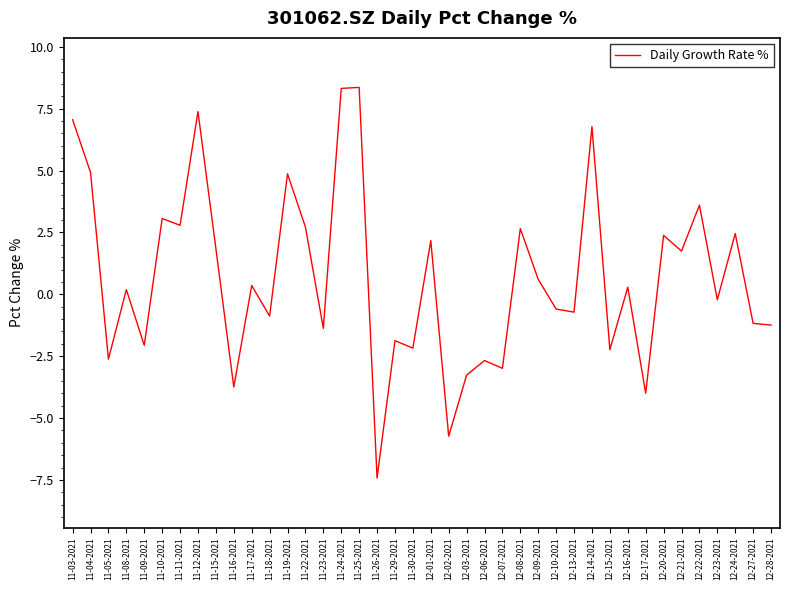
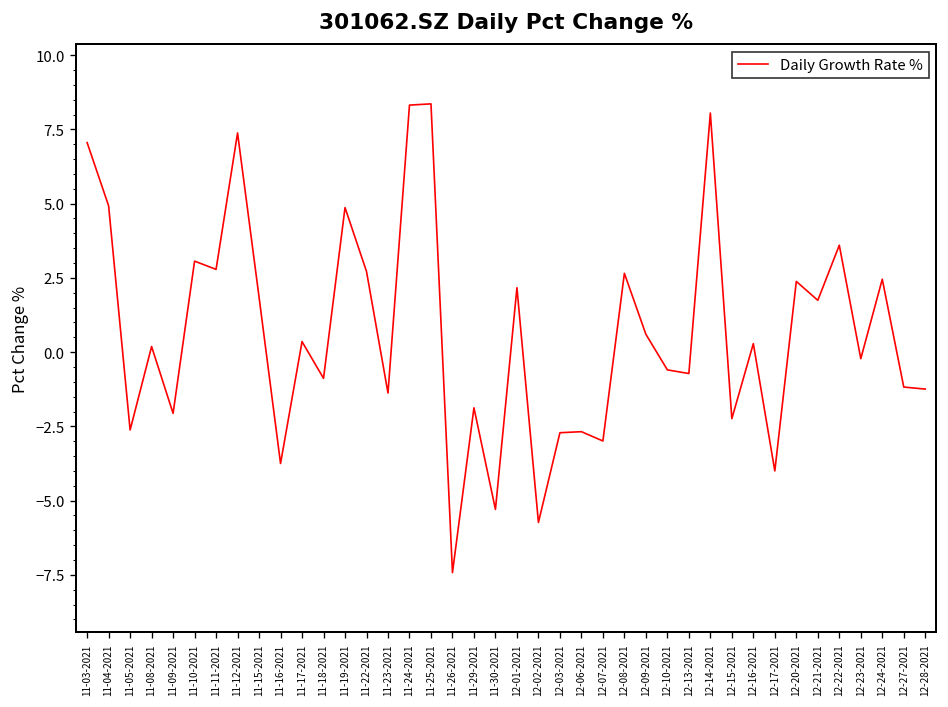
11-30-2021: -2.2 -> -5.3
12-03-2021: -3.3 -> -2.7
12-14-2021: 6.8 -> 8.1
